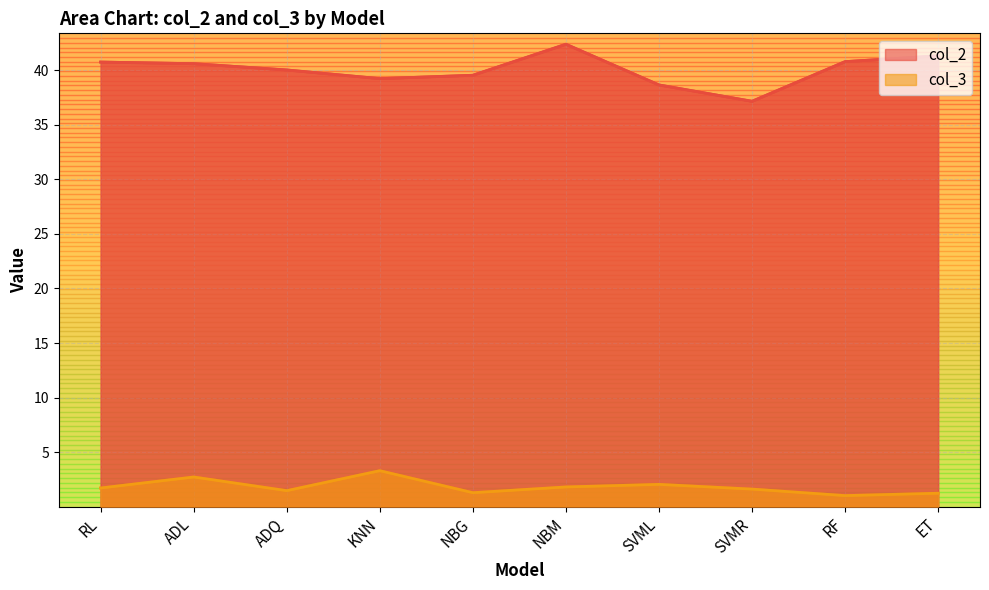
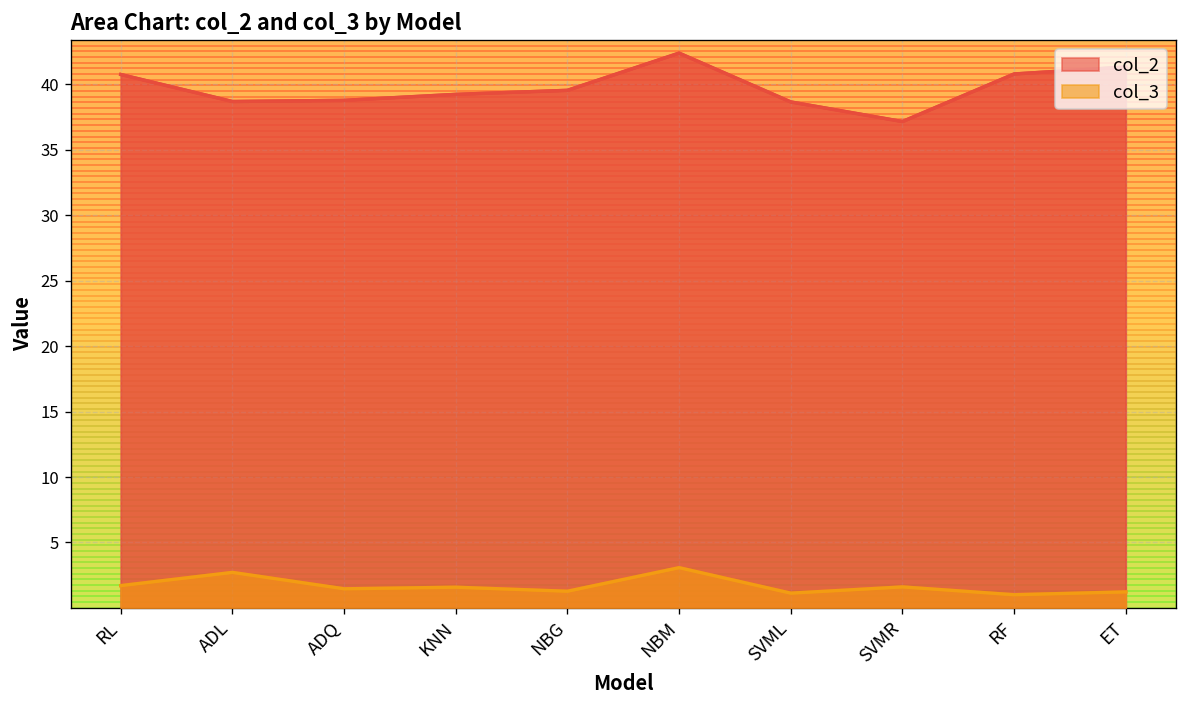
col_2, ADL: 40.6 -> 38.7
col_2, ADQ: 40.0 -> 38.8
col_3, KNN: 3.3 -> 1.6
col_3, NBM: 1.8 -> 3.1
col_3, SVML: 2.0 -> 1.1
